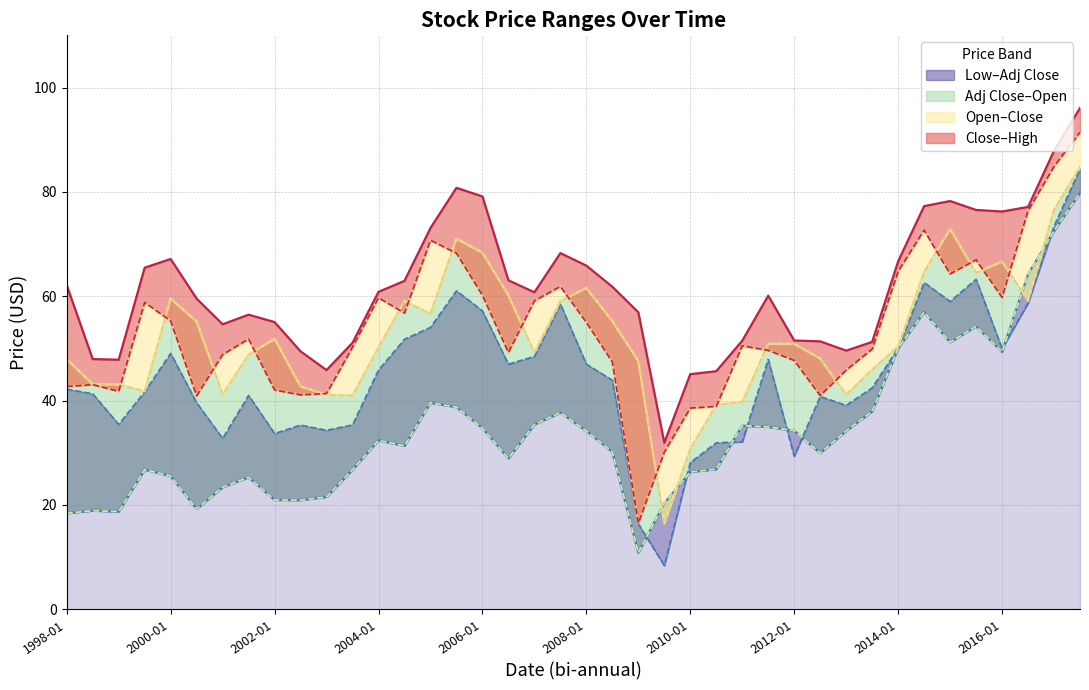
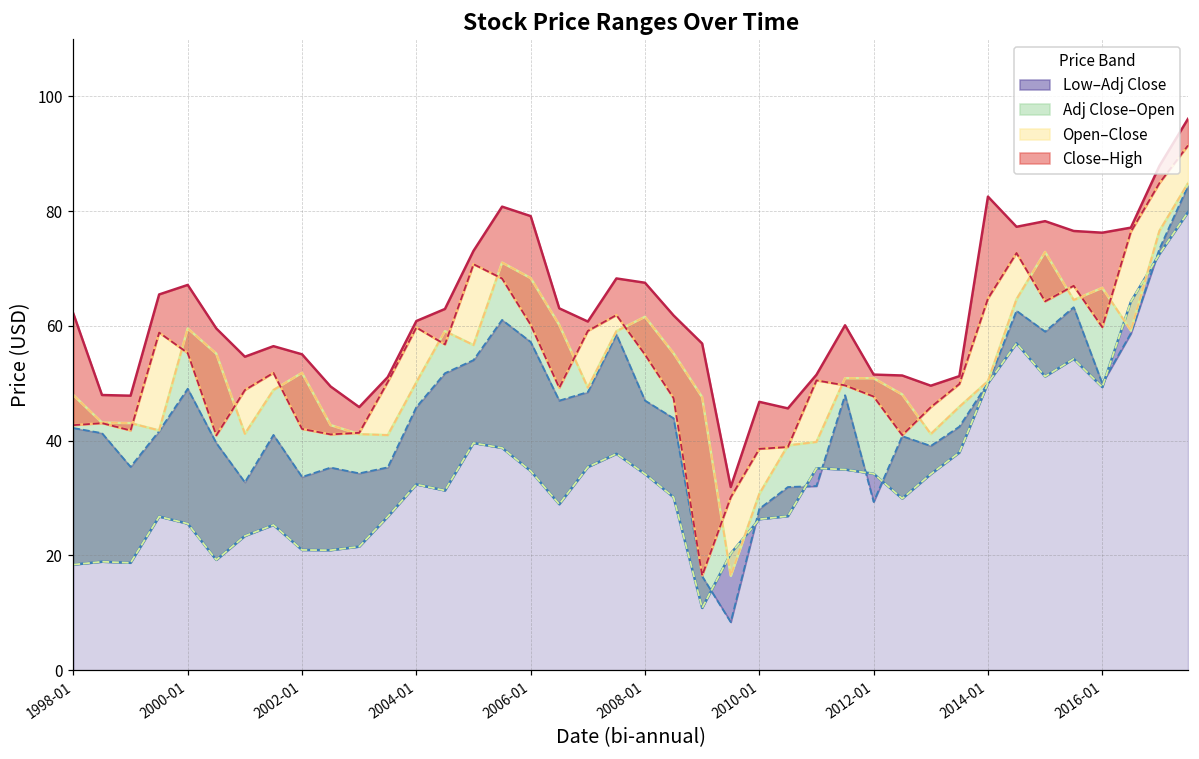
Close–High, 2008-01: 66 -> 68
Close–High, 2010-01: 45 -> 47
Close–High, 2014-01: 67 -> 83
